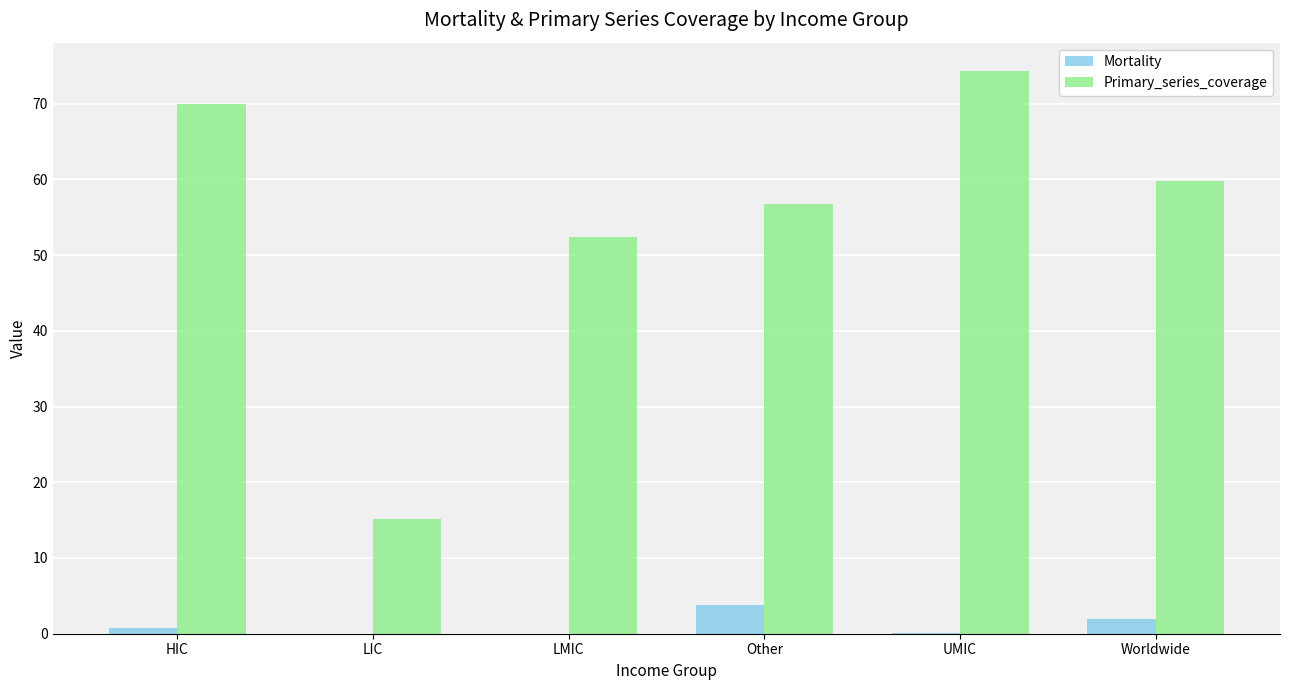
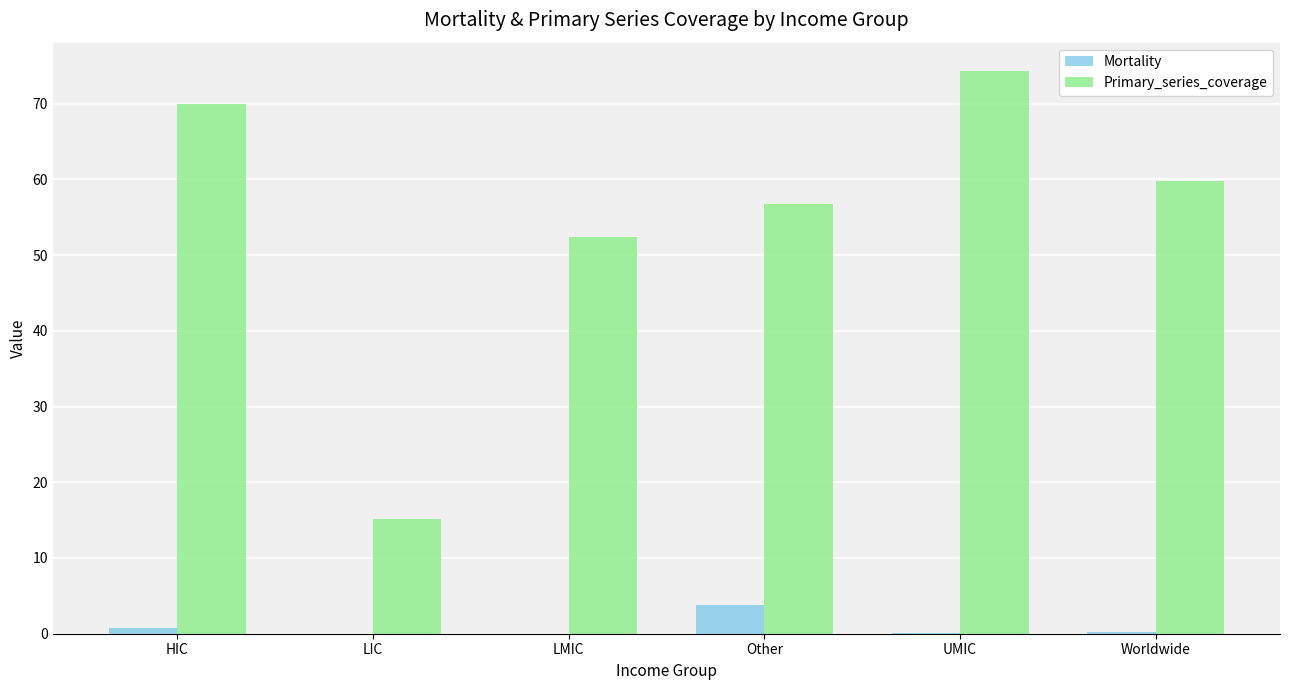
Mortality, Worldwide: 2 -> 0
